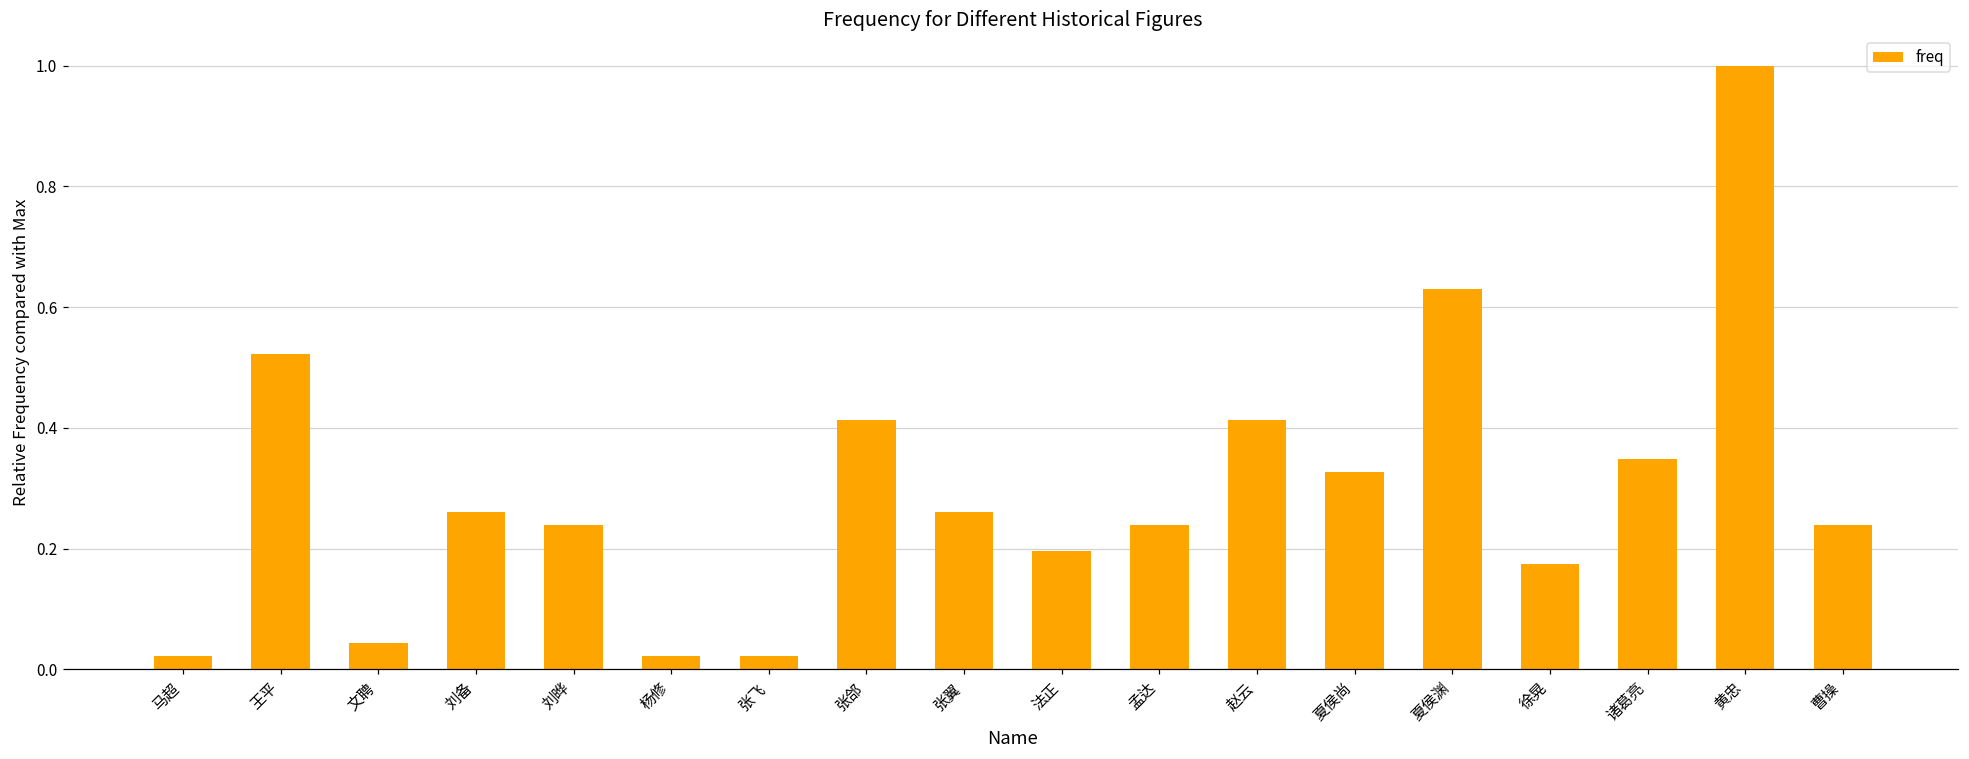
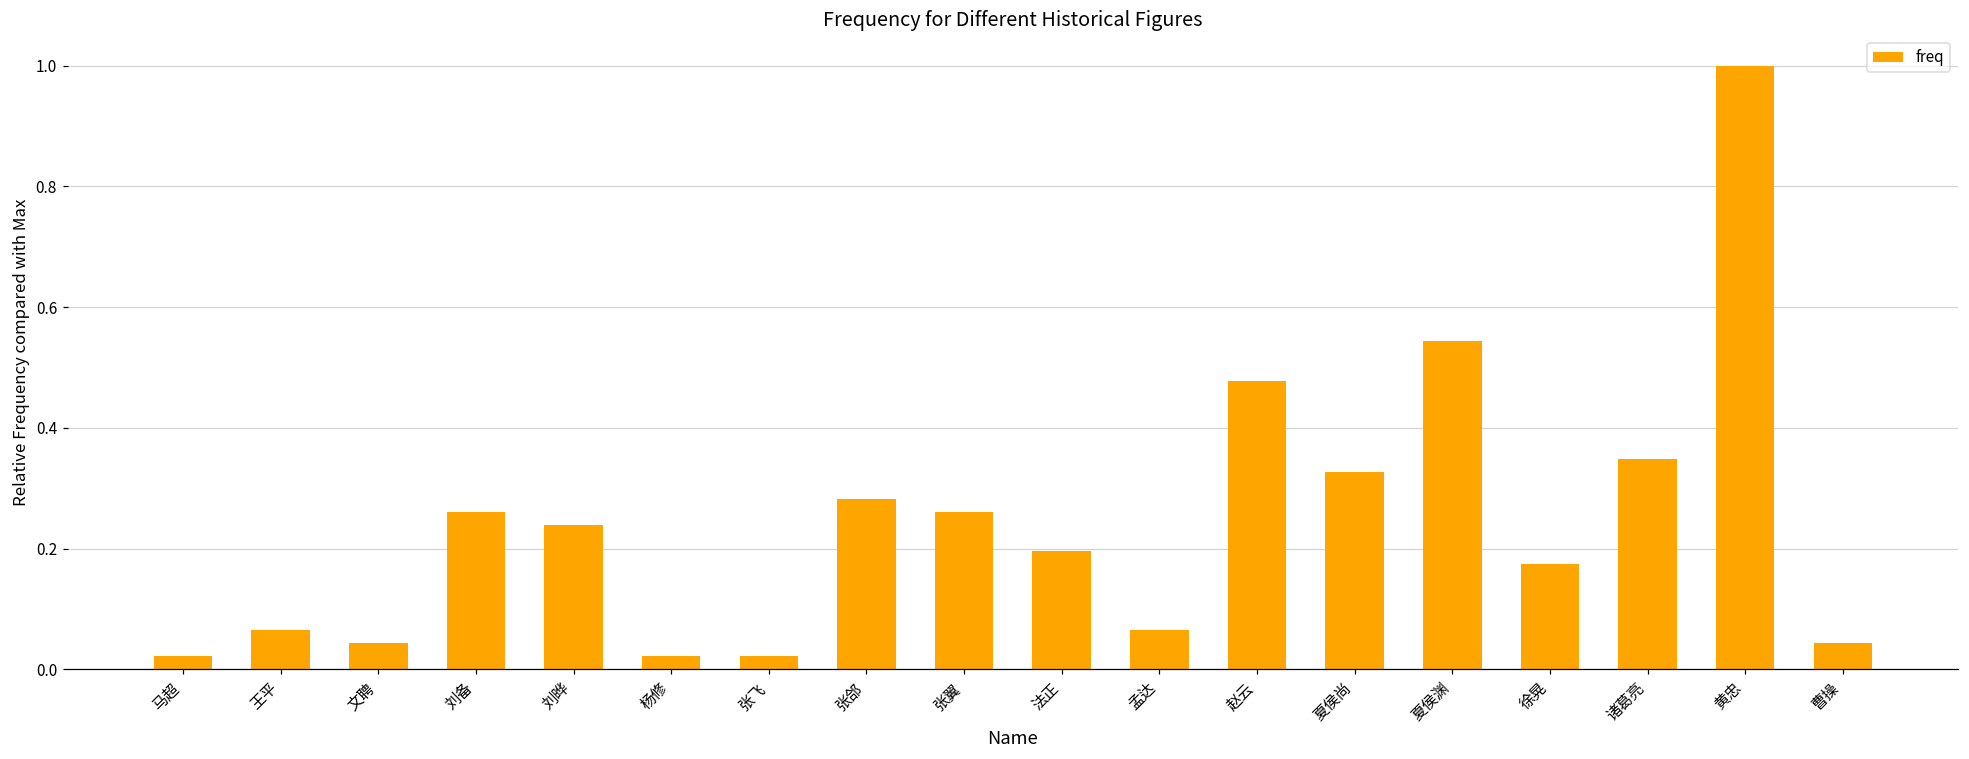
王平: 0.52 -> 0.07
张郃: 0.41 -> 0.28
孟达: 0.24 -> 0.07
赵云: 0.41 -> 0.48
夏侯渊: 0.63 -> 0.54
曹操: 0.24 -> 0.04
